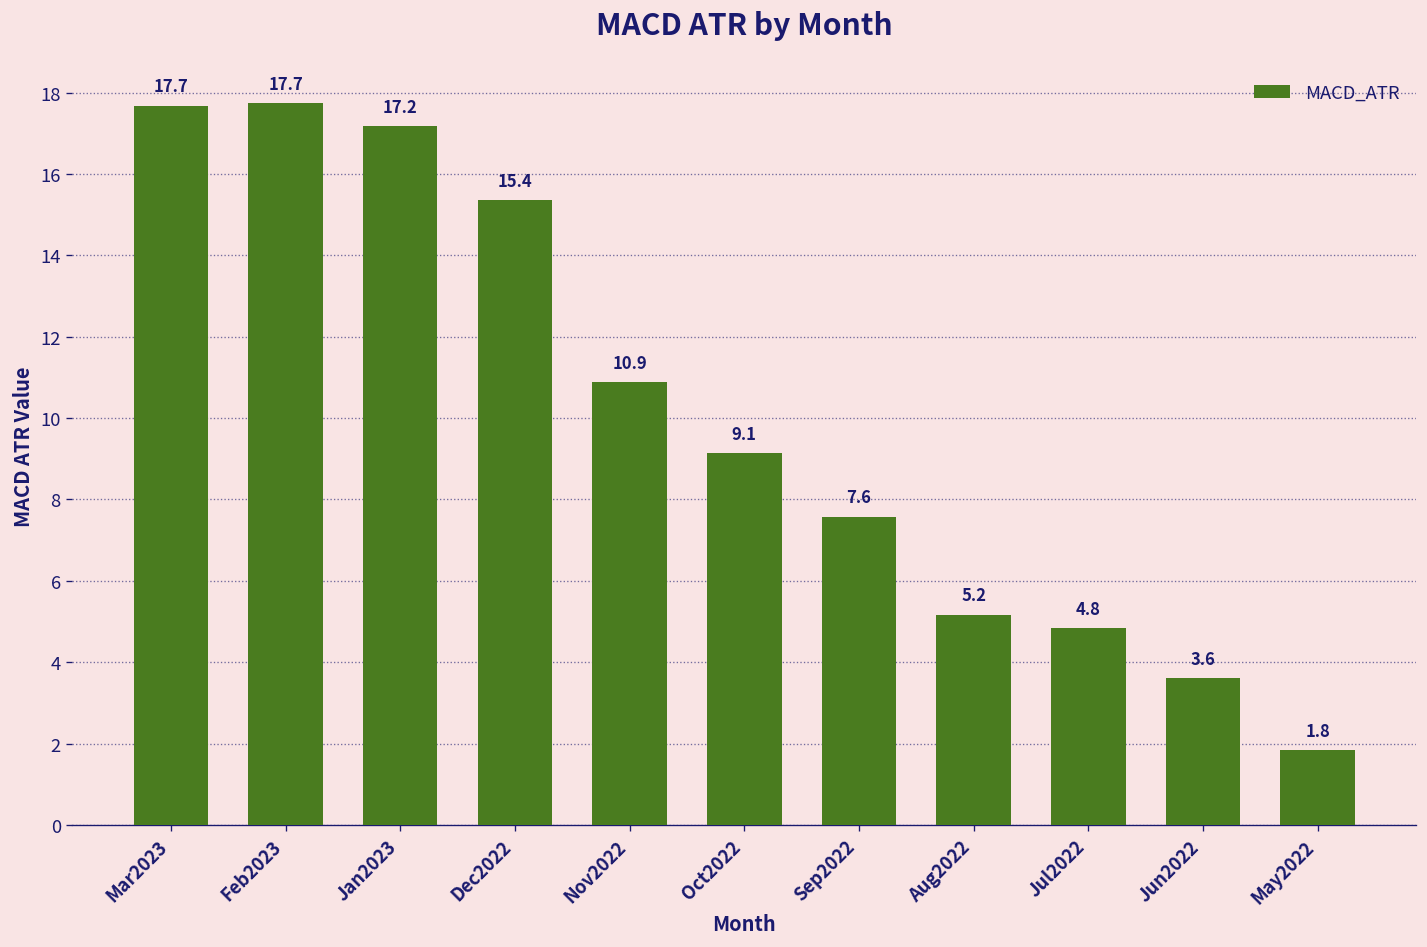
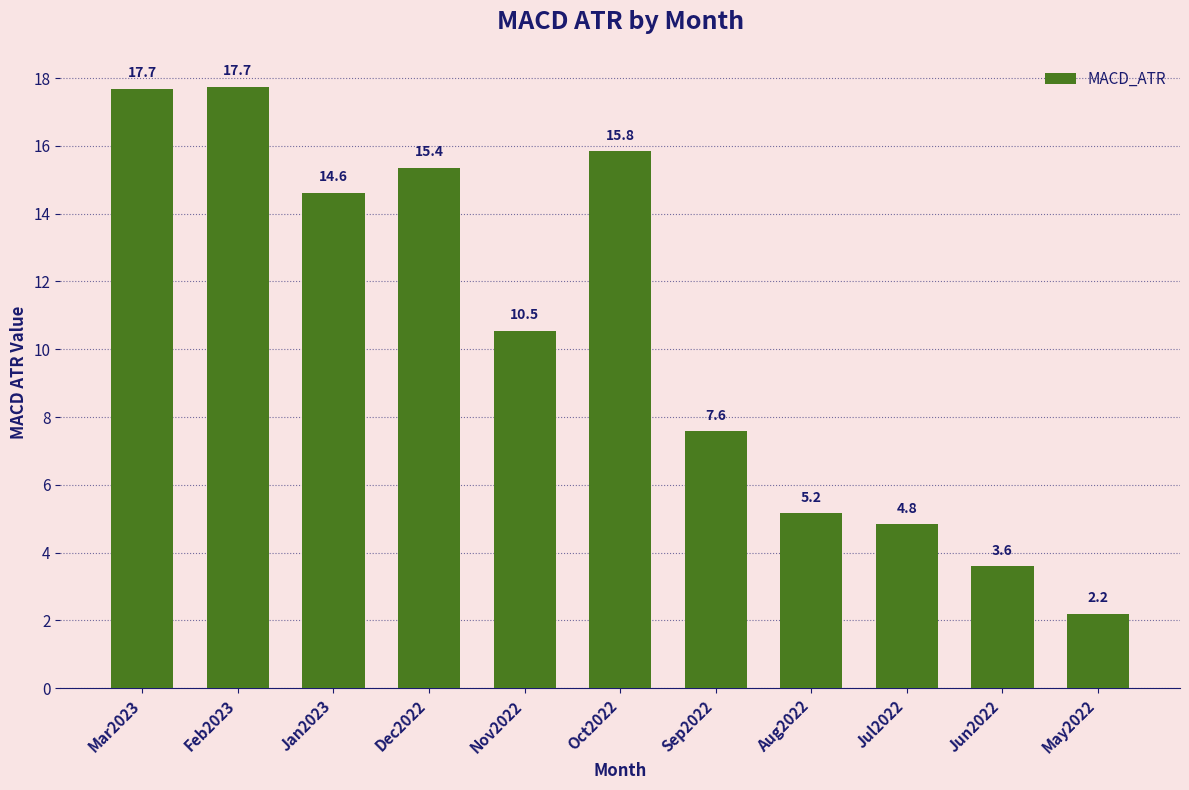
Jan2023: 17.2 -> 14.6
Nov2022: 10.9 -> 10.5
Oct2022: 9.1 -> 15.8
May2022: 1.8 -> 2.2
